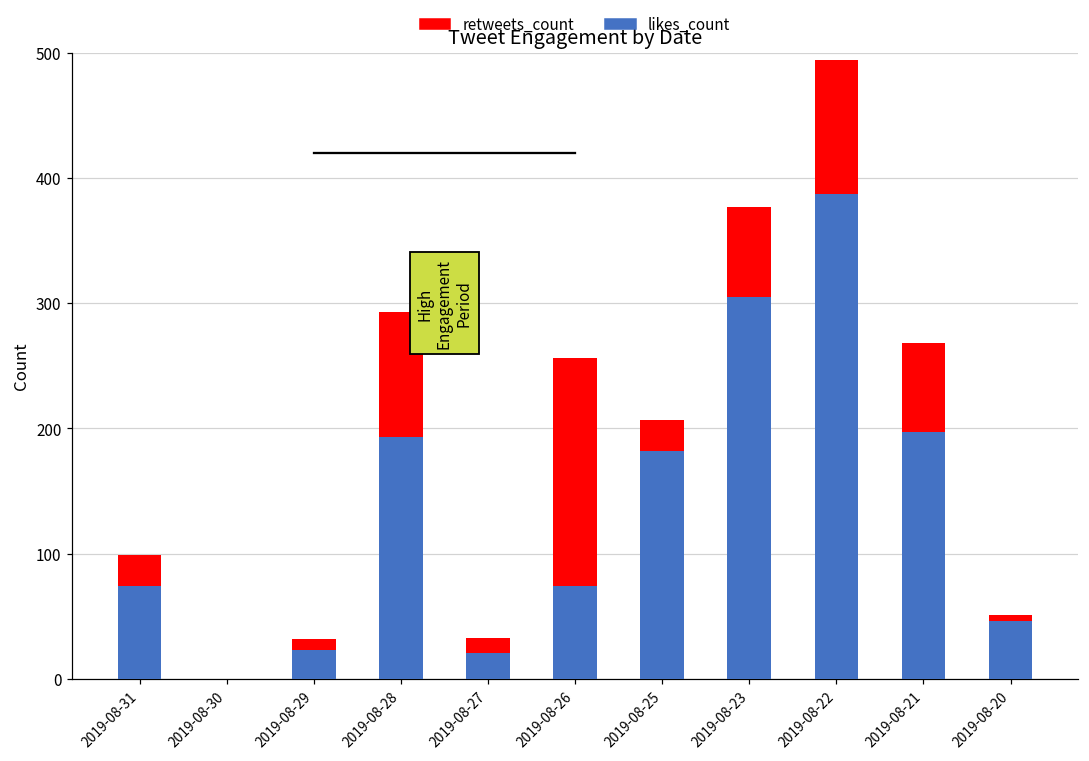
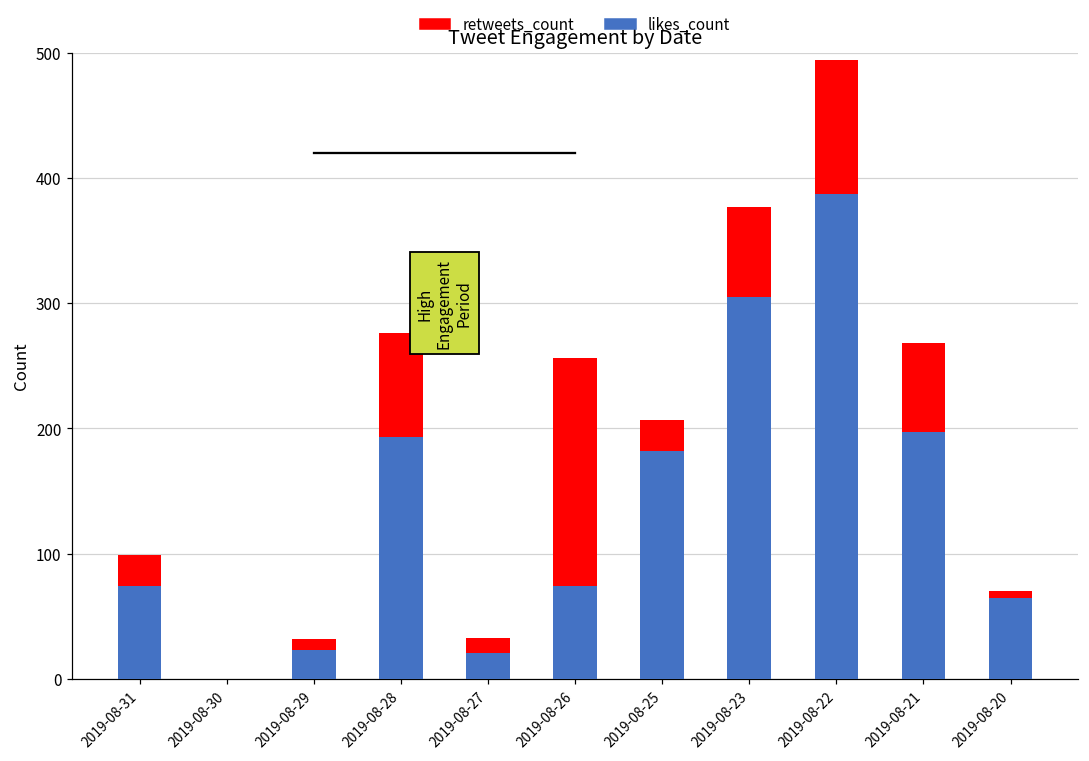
retweets_count, 2019-08-28: 100 -> 83
likes_count, 2019-08-20: 46 -> 65
